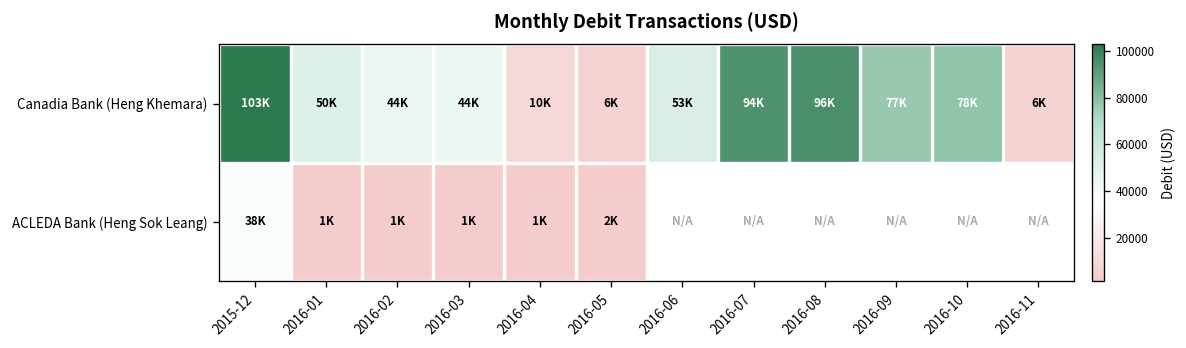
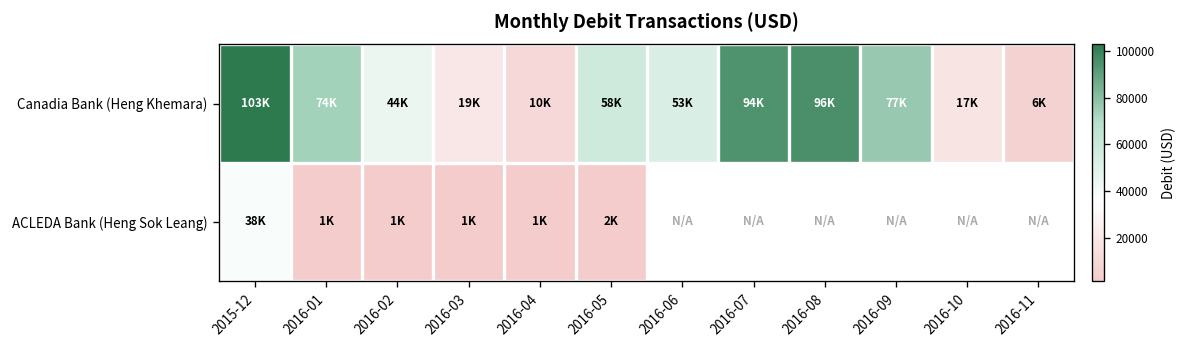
Canadia Bank (Heng Khemara), 2016-01: 50K -> 74K
Canadia Bank (Heng Khemara), 2016-03: 44K -> 19K
Canadia Bank (Heng Khemara), 2016-05: 6K -> 58K
Canadia Bank (Heng Khemara), 2016-10: 78K -> 17K
